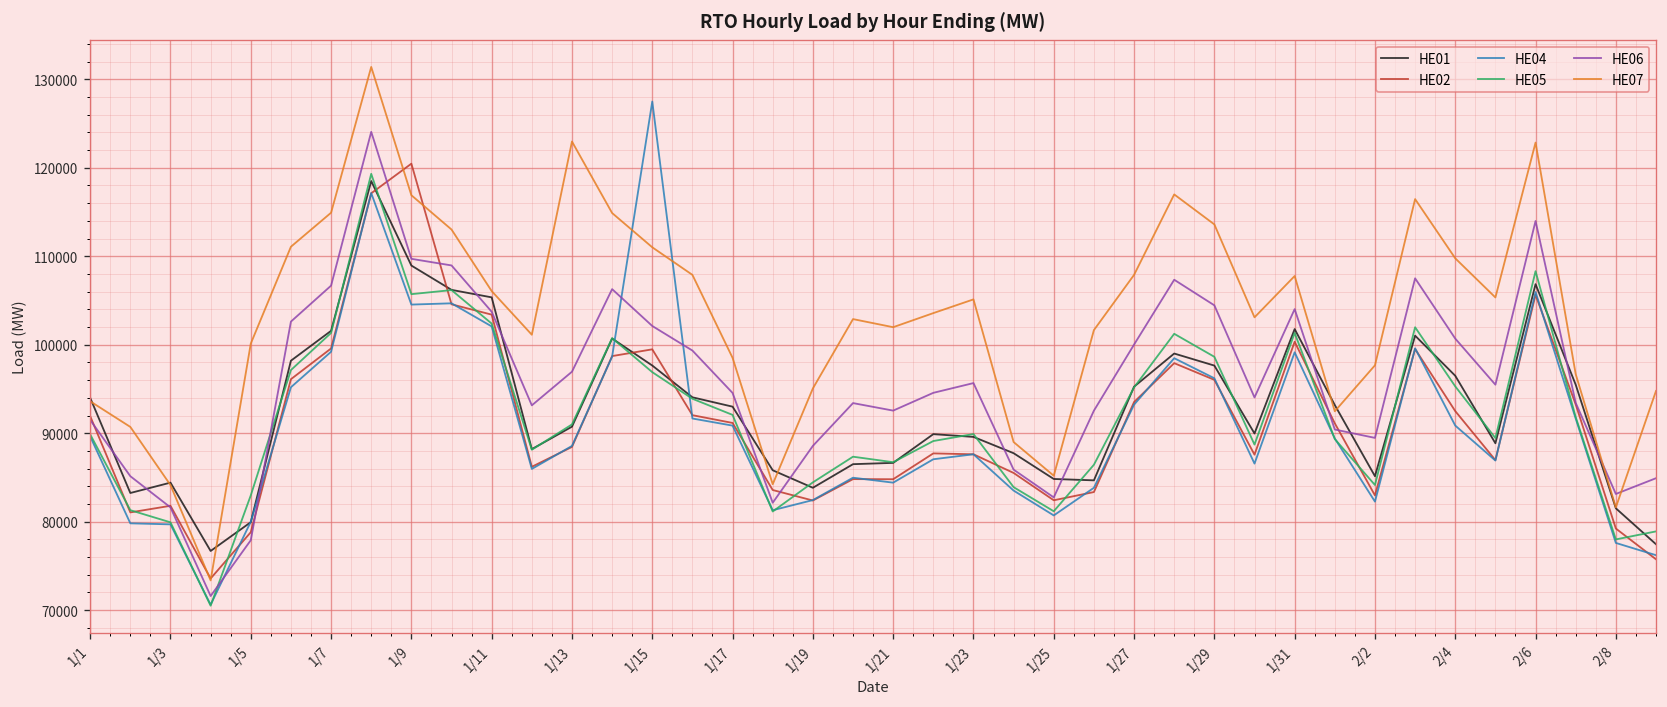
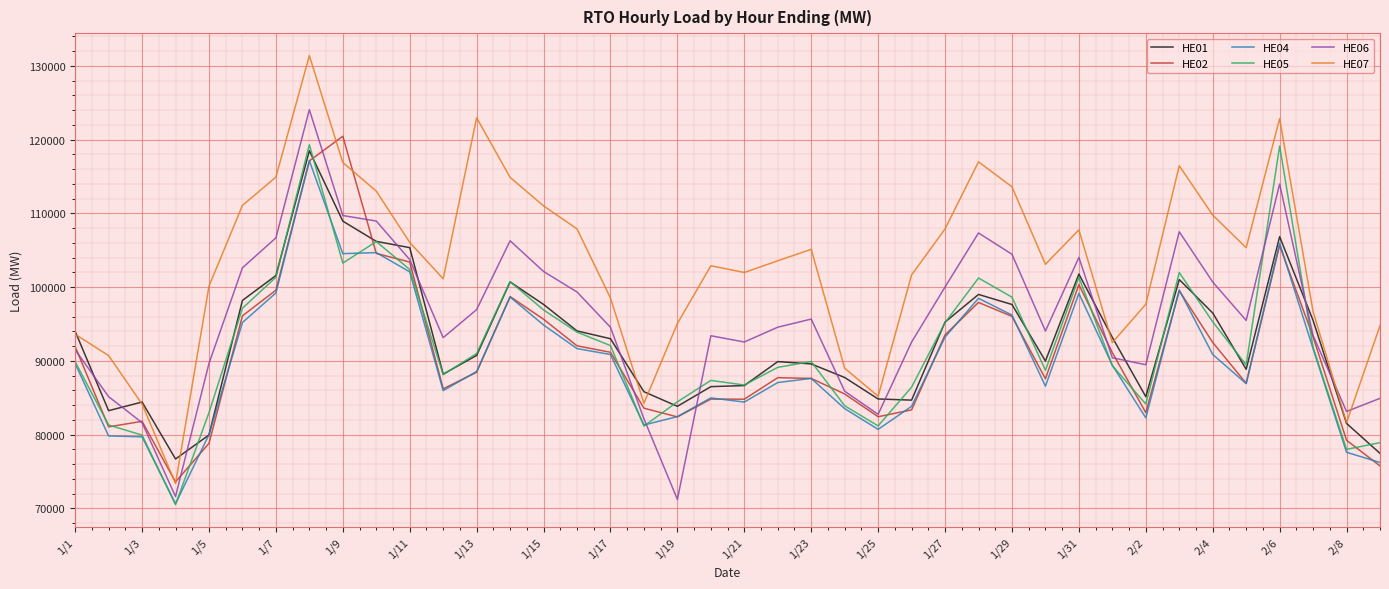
HE06, 1/5: 78000 -> 90000
HE05, 1/9: 106000 -> 103000
HE02, 1/15: 99000 -> 96000
HE04, 1/15: 127000 -> 95000
HE06, 1/19: 89000 -> 71000
HE05, 2/6: 108000 -> 119000
